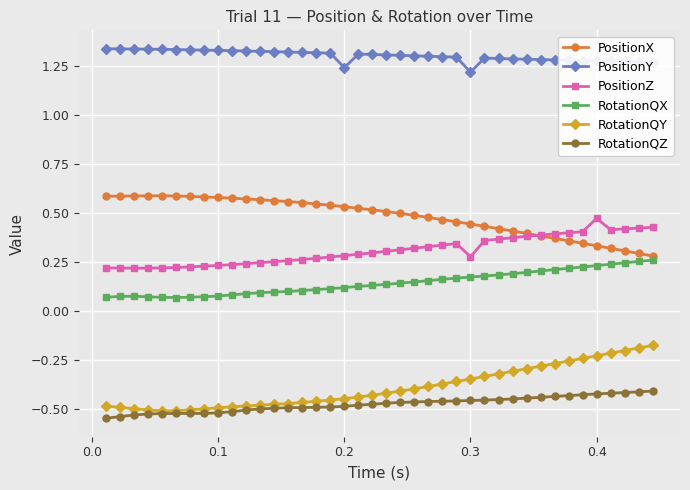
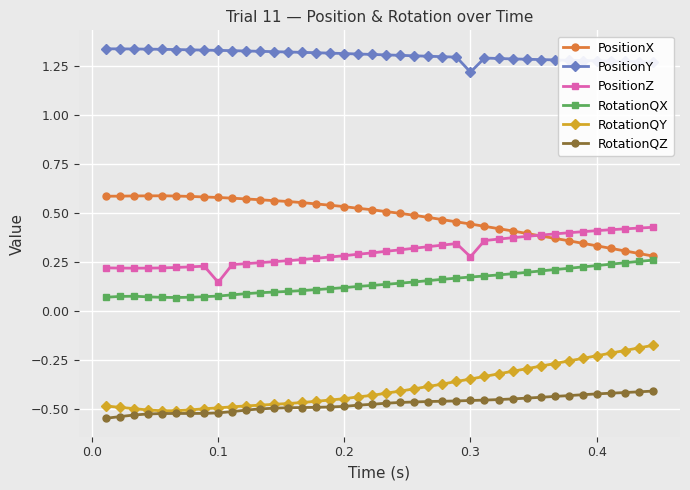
PositionZ, 0.1: 0.23 -> 0.15
PositionY, 0.2: 1.24 -> 1.32
PositionZ, 0.4: 0.47 -> 0.41
